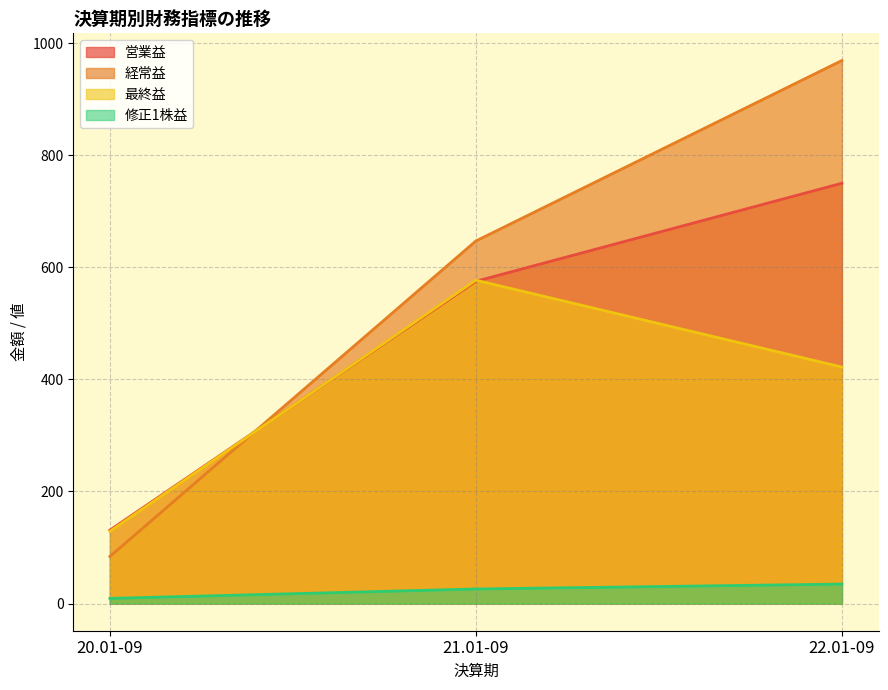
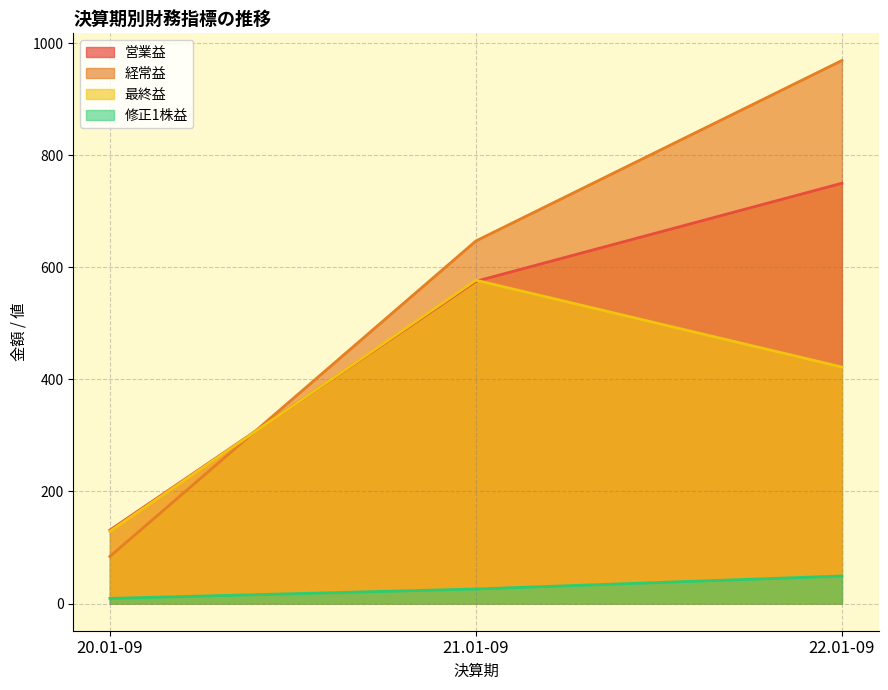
修正1株益, 22.01-09: 30 -> 50
